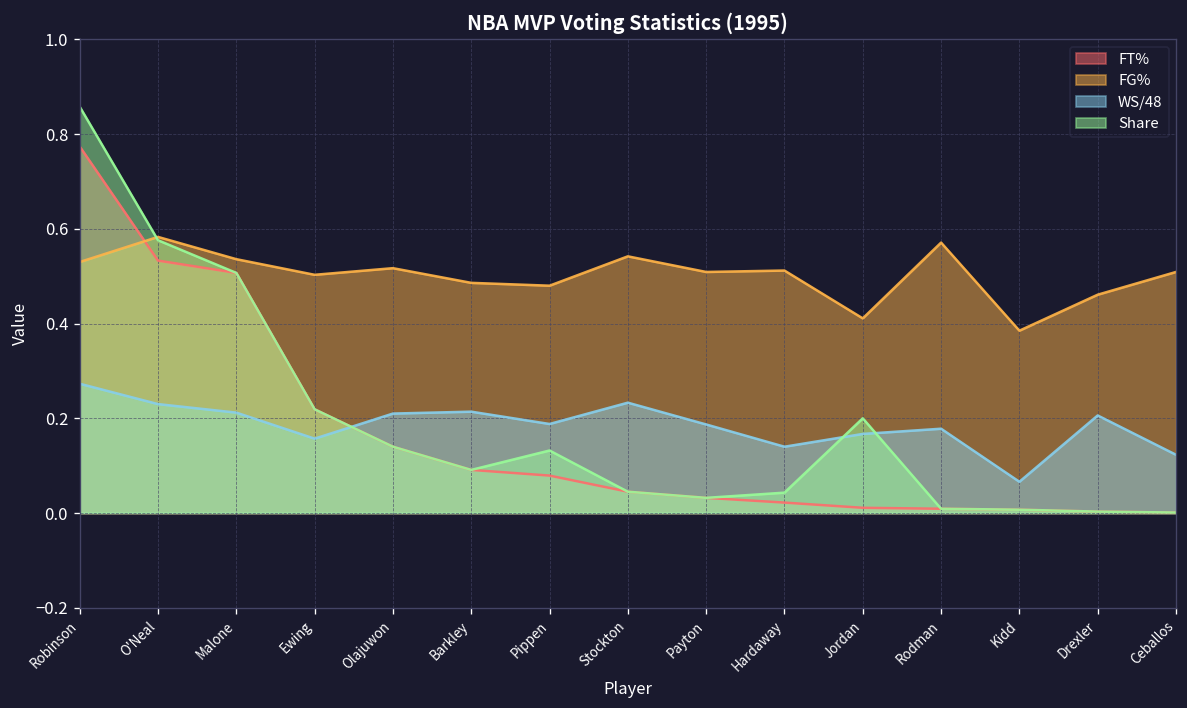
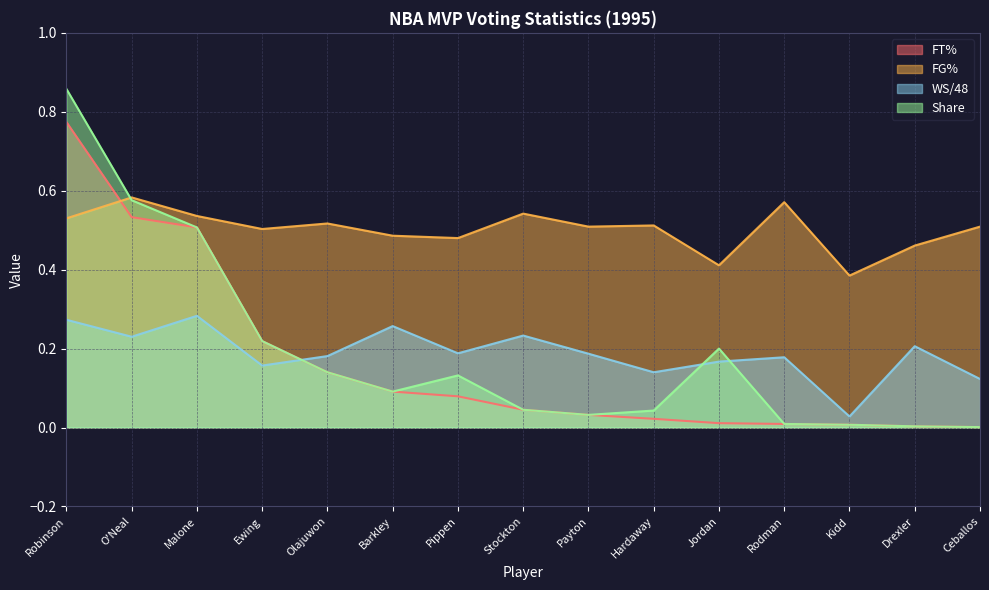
WS/48, Malone: 0.21 -> 0.28
WS/48, Olajuwon: 0.21 -> 0.18
WS/48, Barkley: 0.21 -> 0.26
WS/48, Kidd: 0.07 -> 0.03
